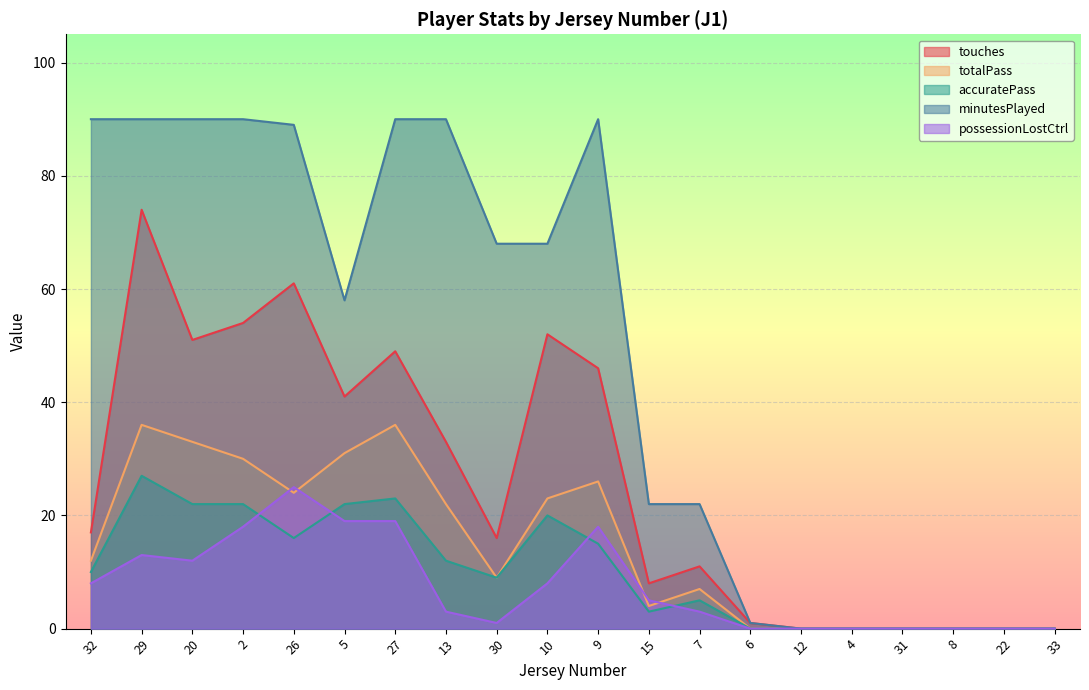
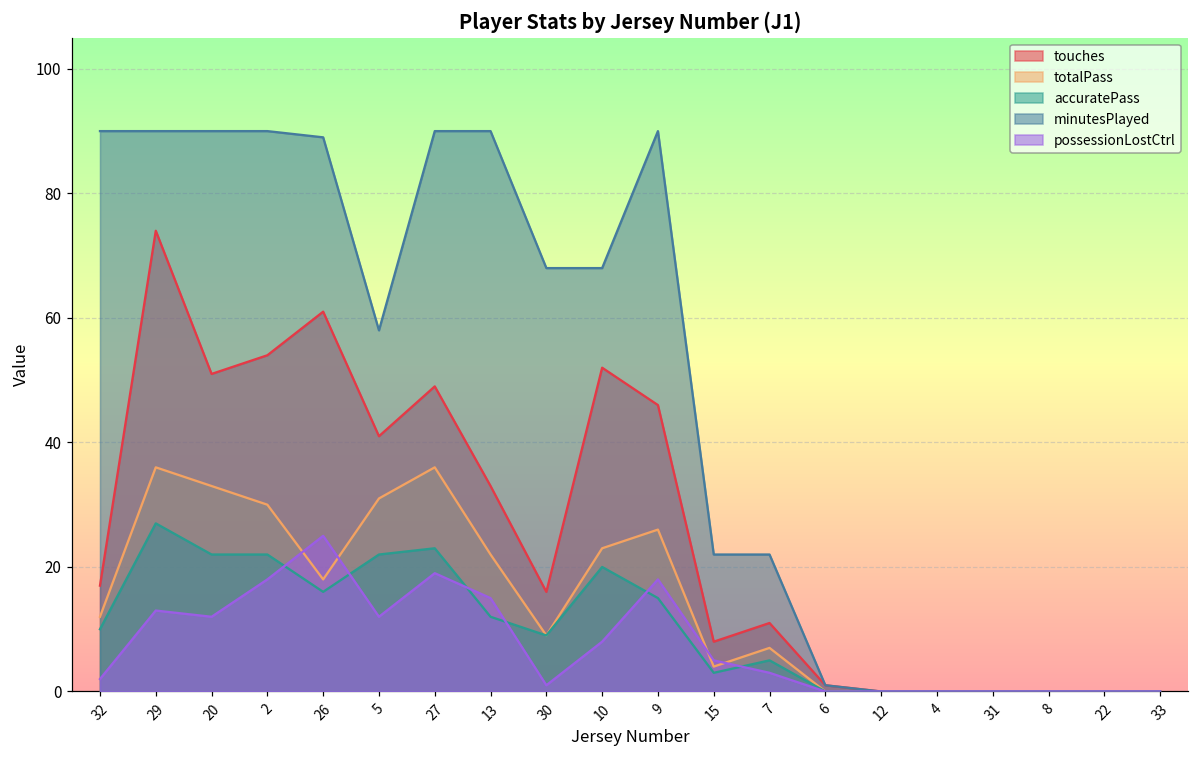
possessionLostCtrl, 32: 8 -> 2
totalPass, 26: 24 -> 18
possessionLostCtrl, 5: 19 -> 12
possessionLostCtrl, 13: 3 -> 15
